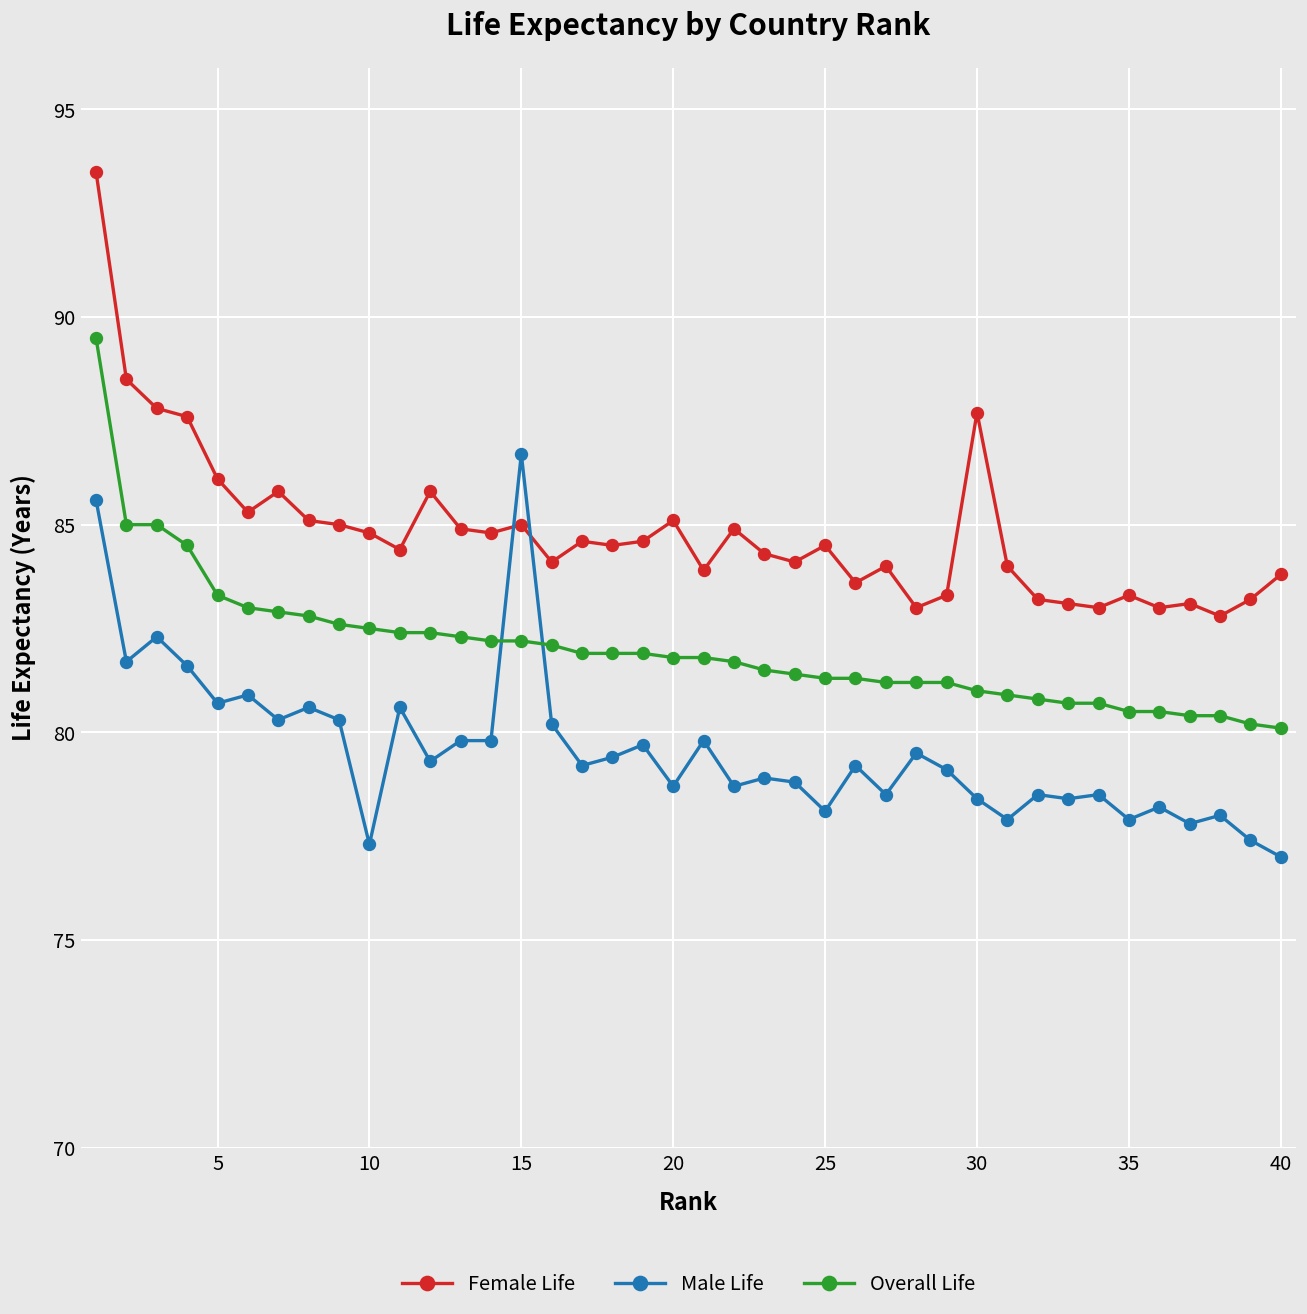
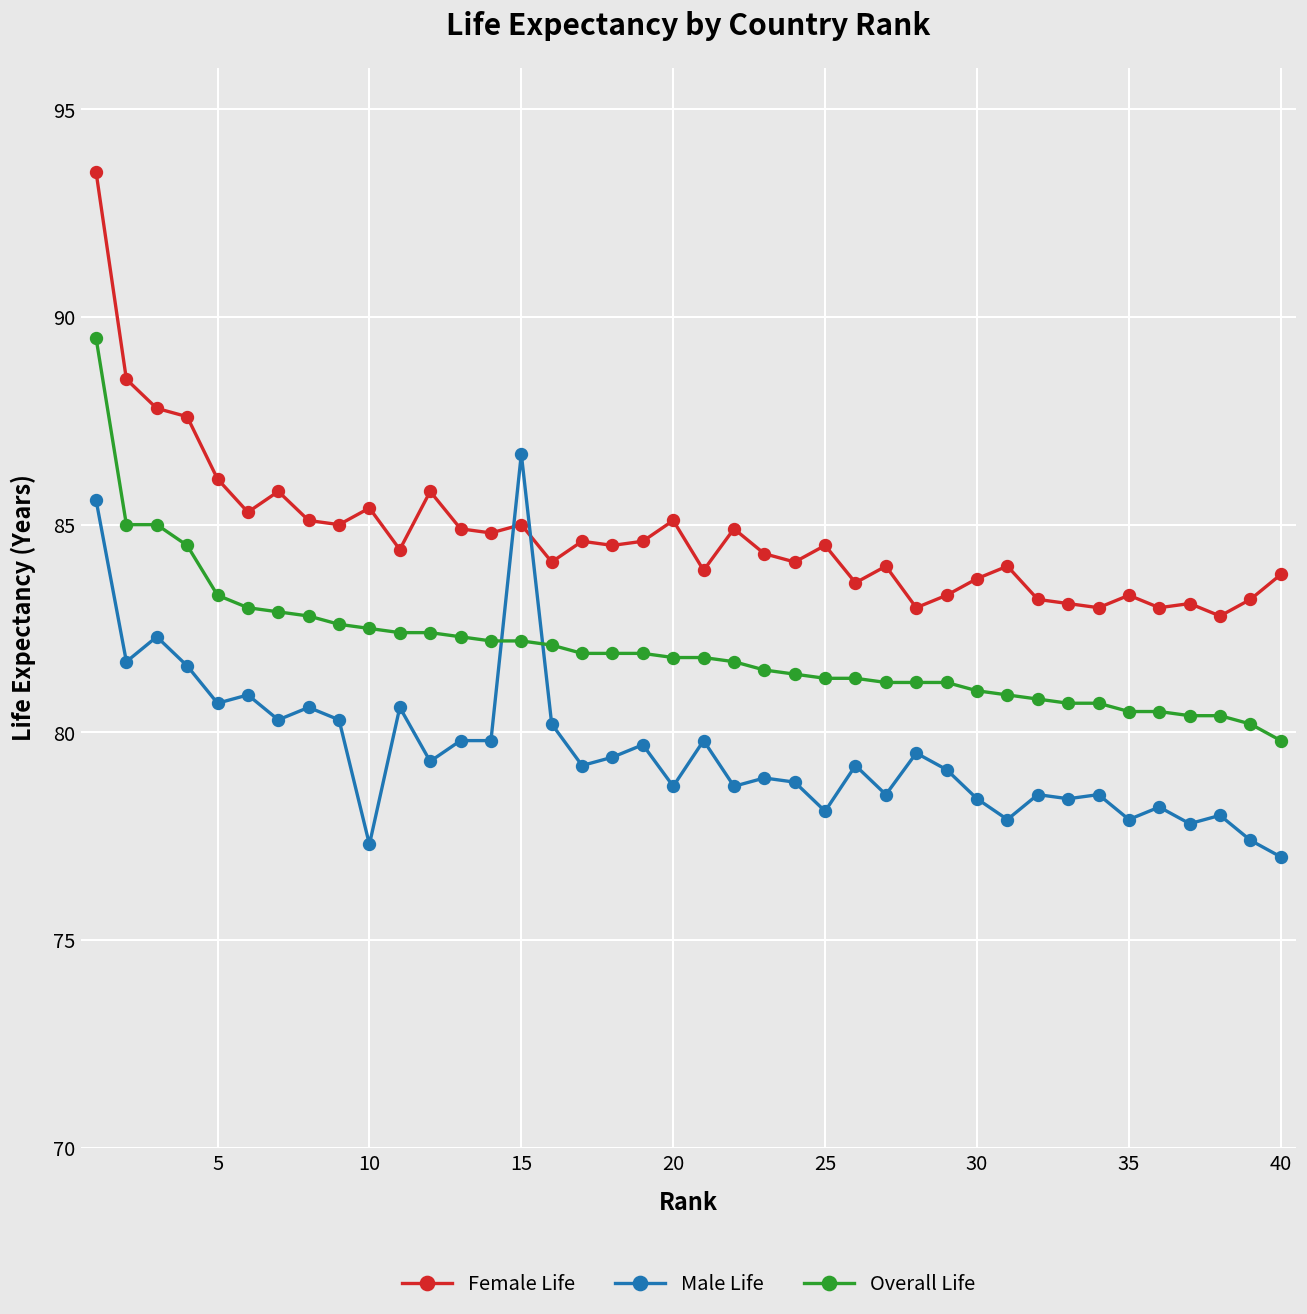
Female Life, 10: 84.8 -> 85.4
Female Life, 30: 87.7 -> 83.7
Overall Life, 40: 80.1 -> 79.8
